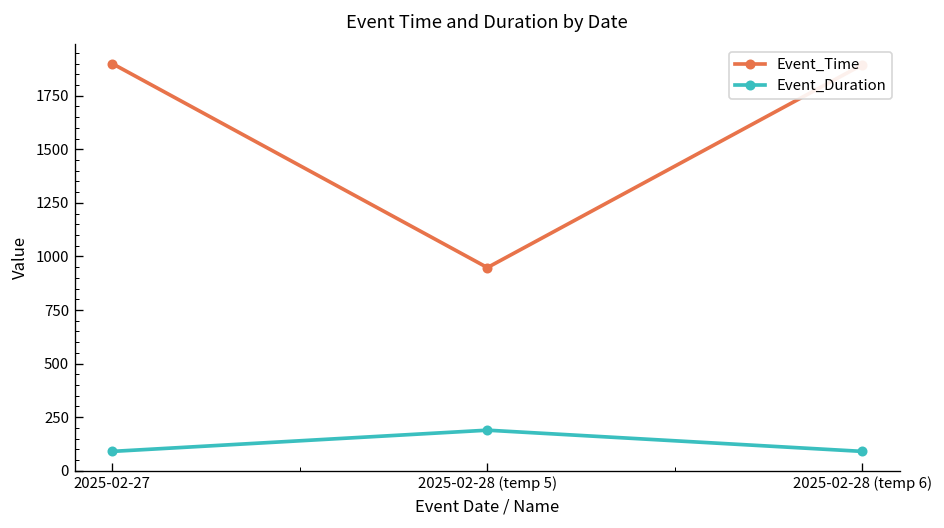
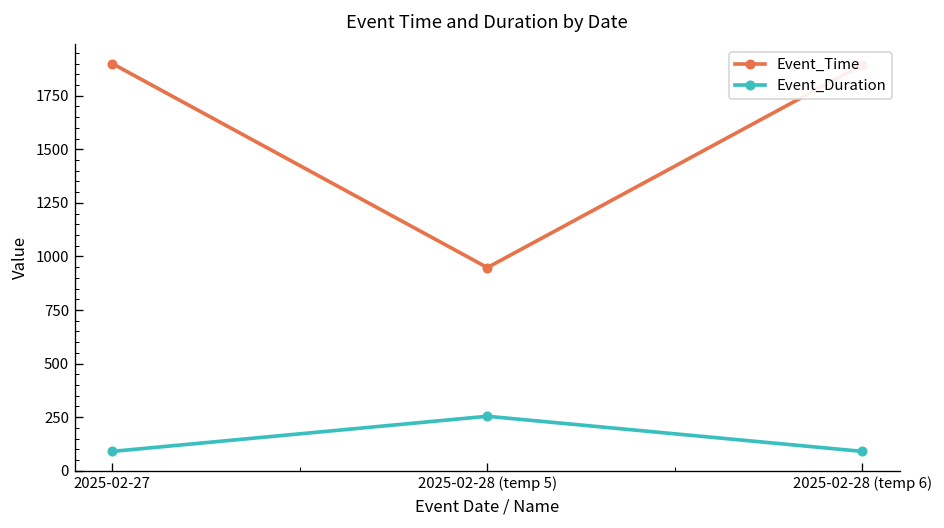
Event_Duration, 2025-02-28 (temp 5): 190 -> 250
